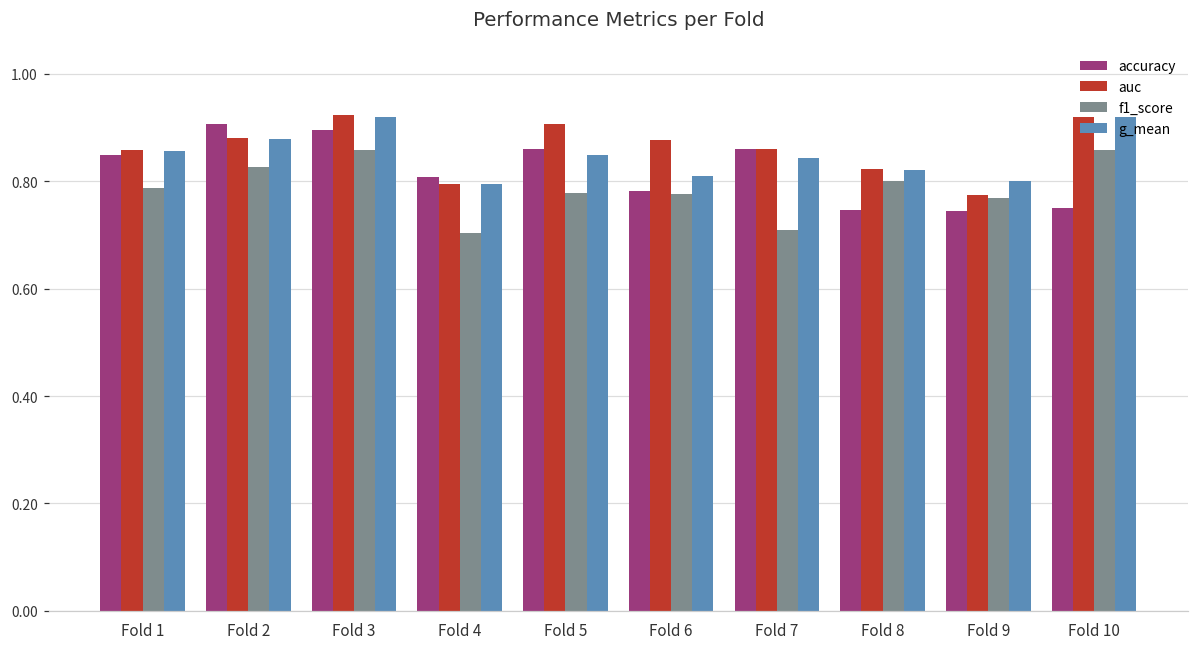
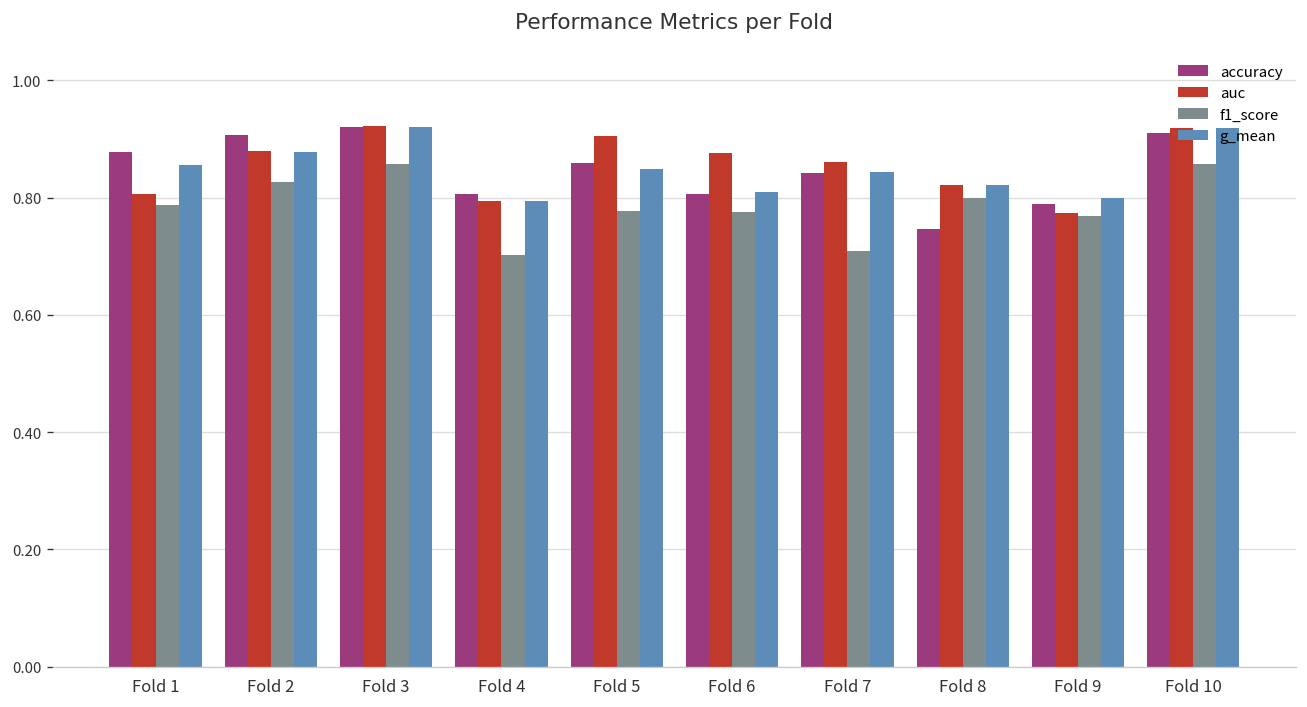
accuracy, Fold 1: 0.85 -> 0.88
auc, Fold 1: 0.86 -> 0.81
accuracy, Fold 3: 0.89 -> 0.92
accuracy, Fold 6: 0.78 -> 0.81
accuracy, Fold 7: 0.86 -> 0.84
accuracy, Fold 9: 0.74 -> 0.79
accuracy, Fold 10: 0.75 -> 0.91
